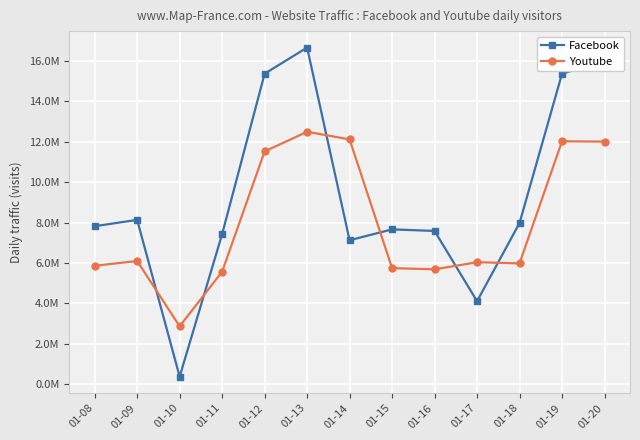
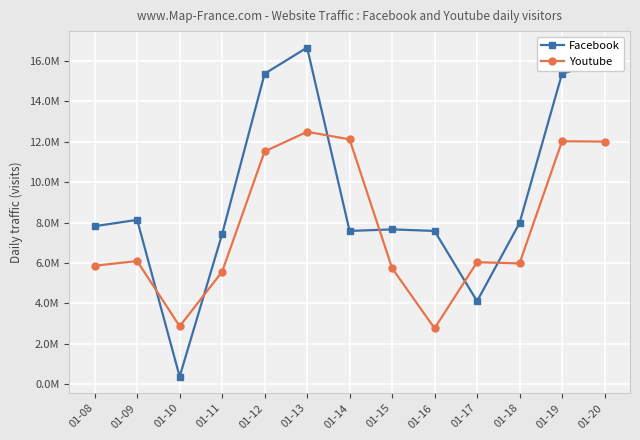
Facebook, 01-14: 7100000 -> 7600000
Youtube, 01-16: 5700000 -> 2800000
